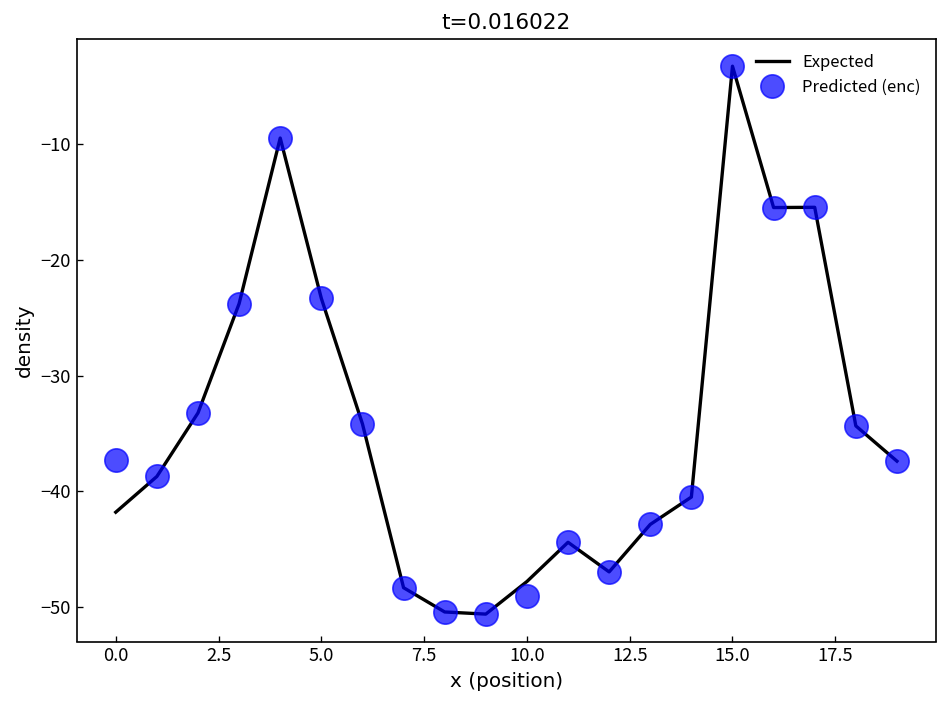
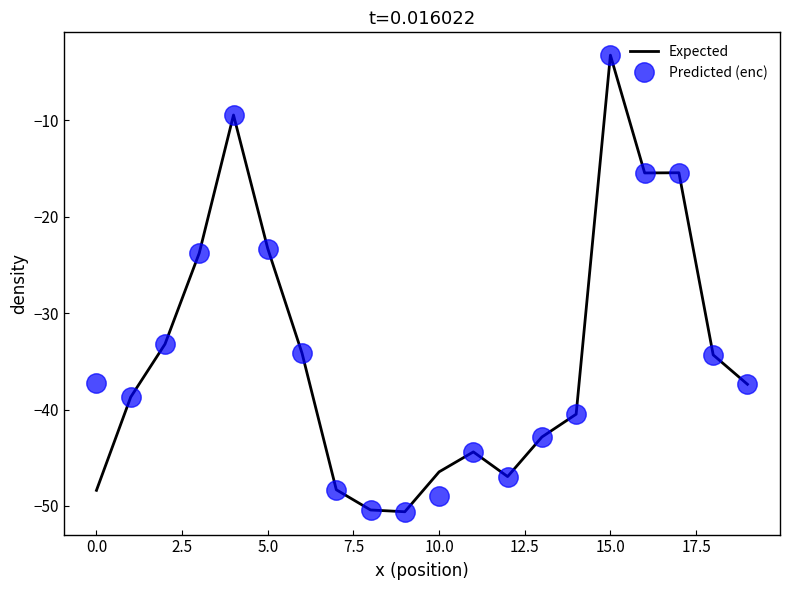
Expected, 0.0: -42 -> -48
Expected, 10.0: -48 -> -46
